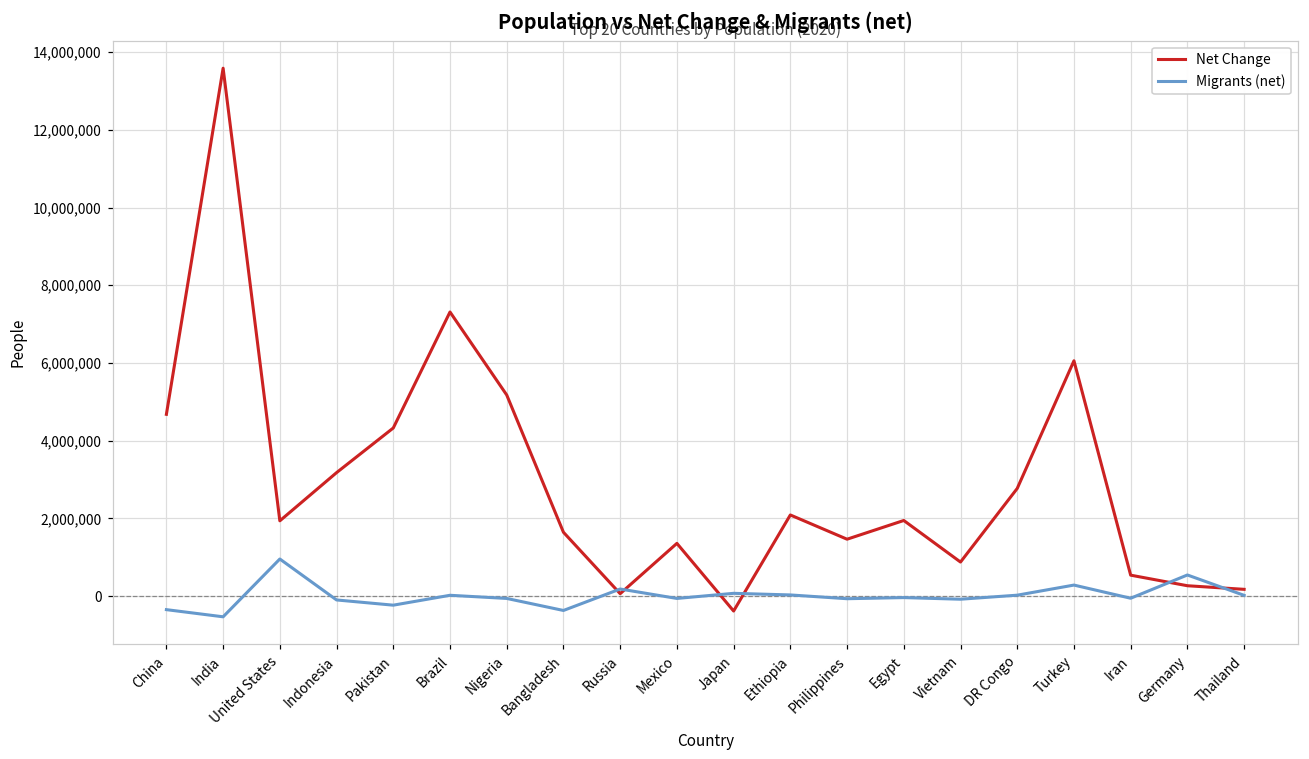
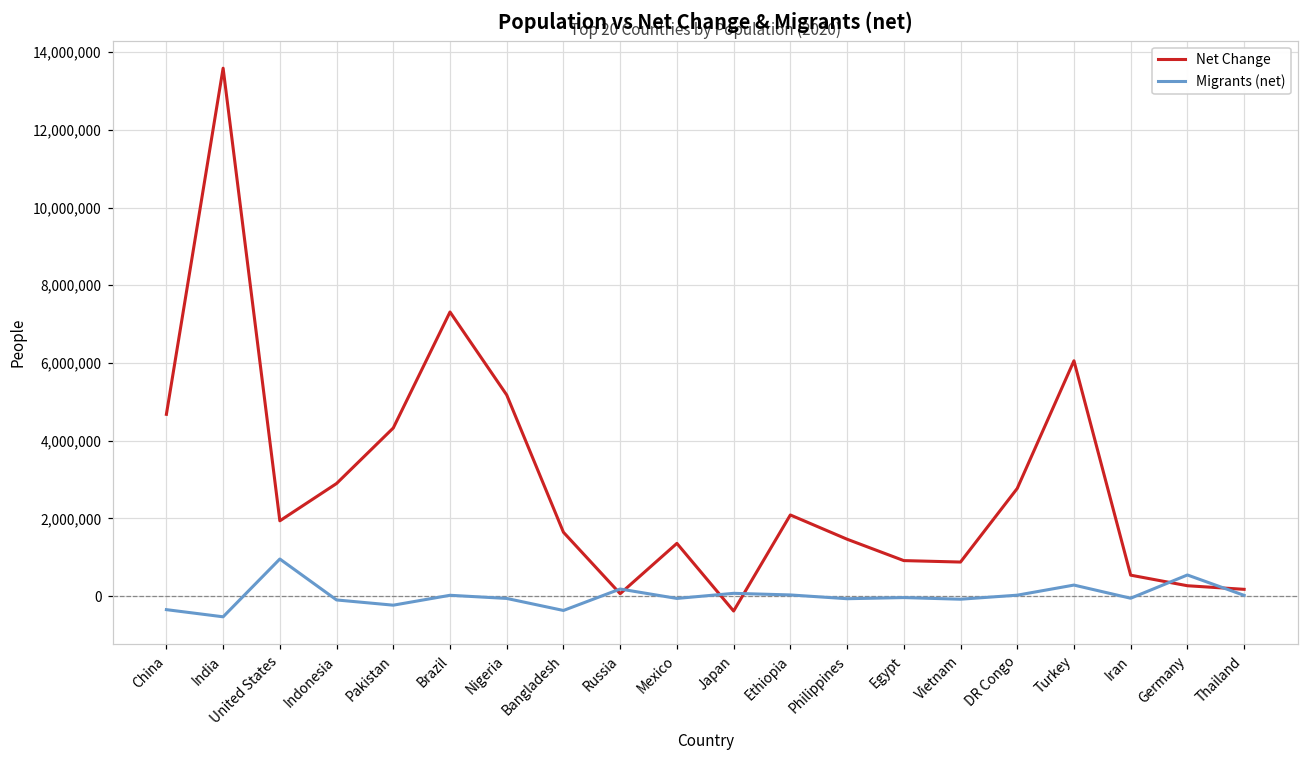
Net Change, Indonesia: 3,200,000 -> 2,900,000
Net Change, Egypt: 1,900,000 -> 900,000
